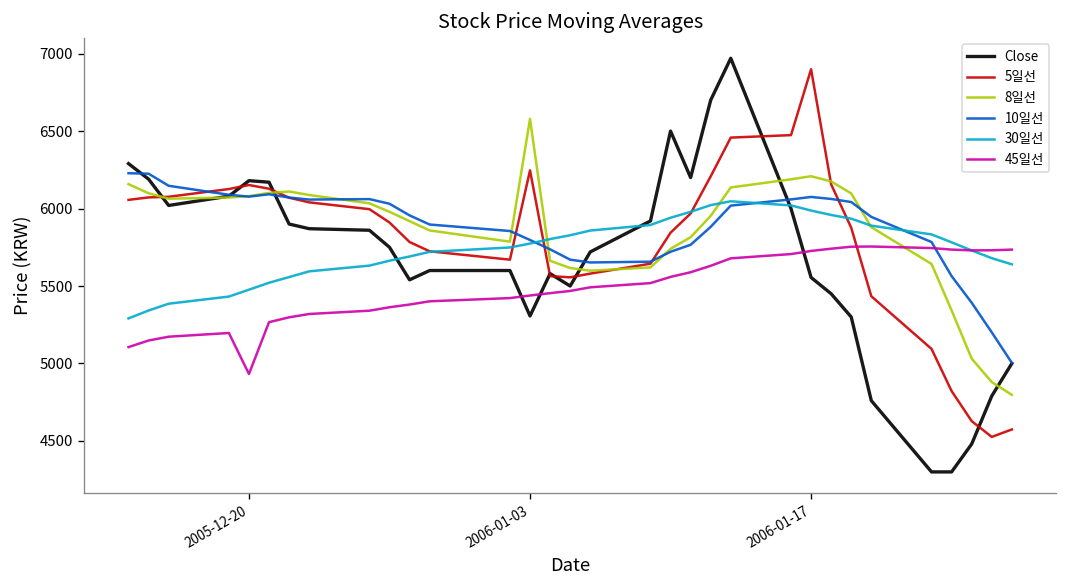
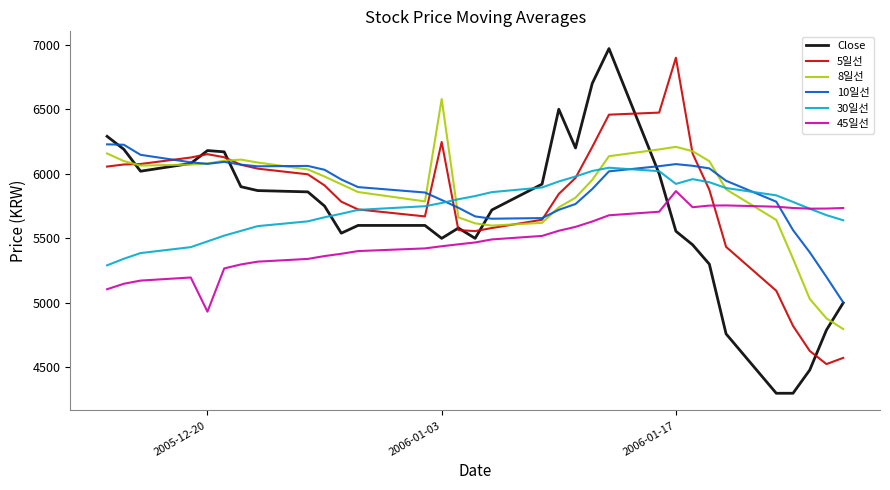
Close, 2006-01-03: 5310 -> 5500
30일선, 2006-01-17: 5990 -> 5920
45일선, 2006-01-17: 5730 -> 5870
